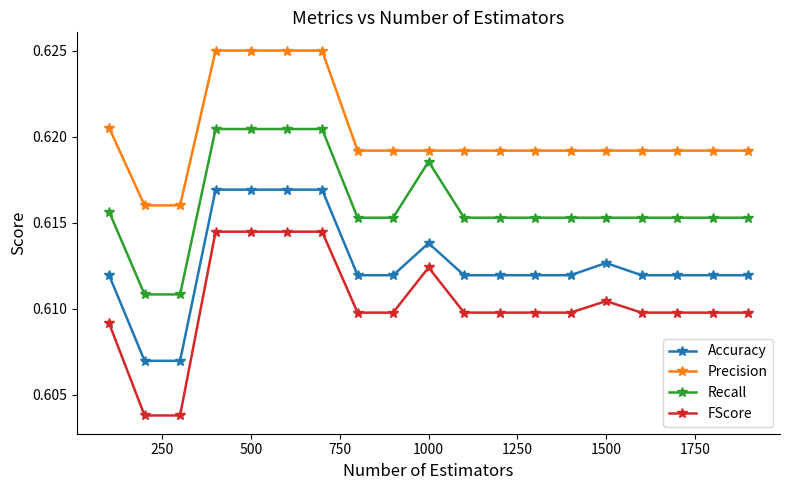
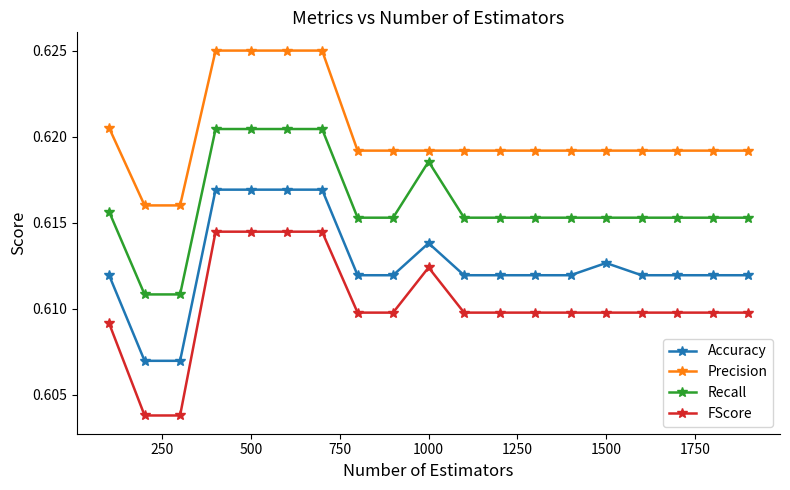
FScore, 1500: 0.6104 -> 0.6098
